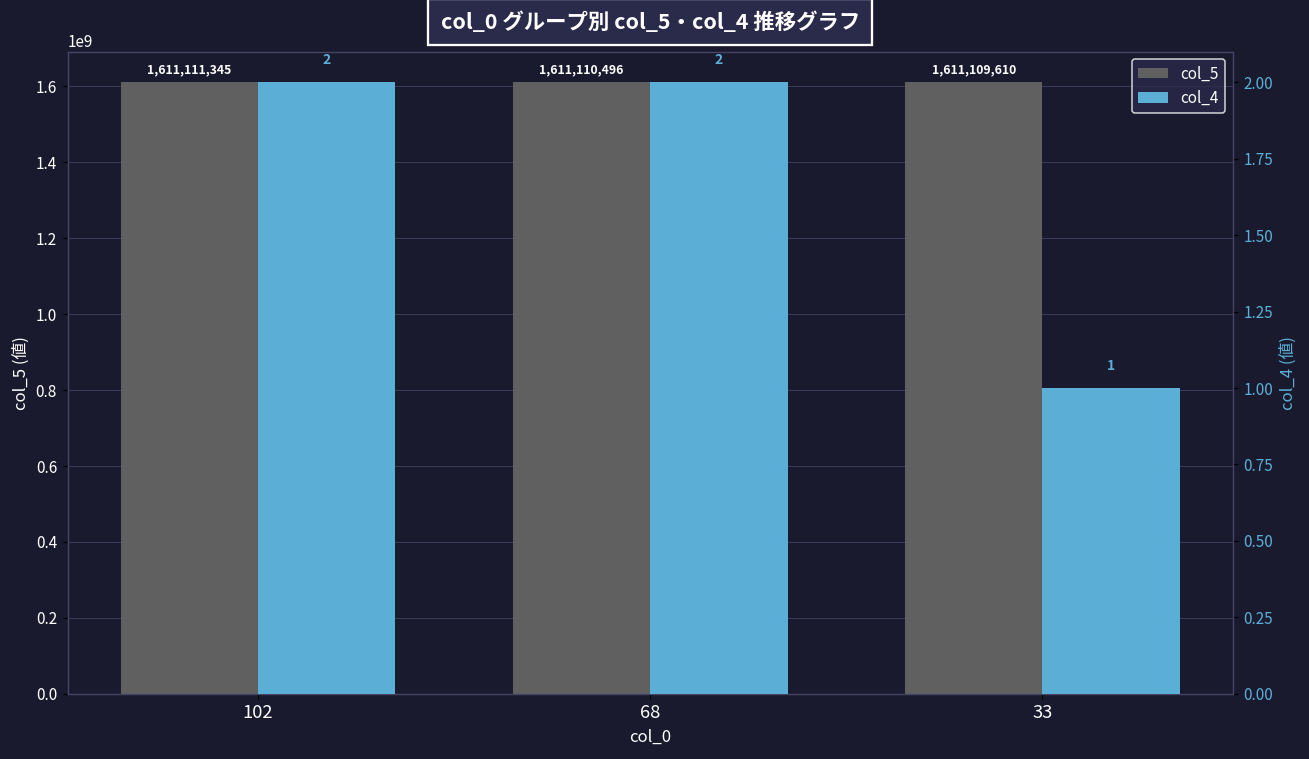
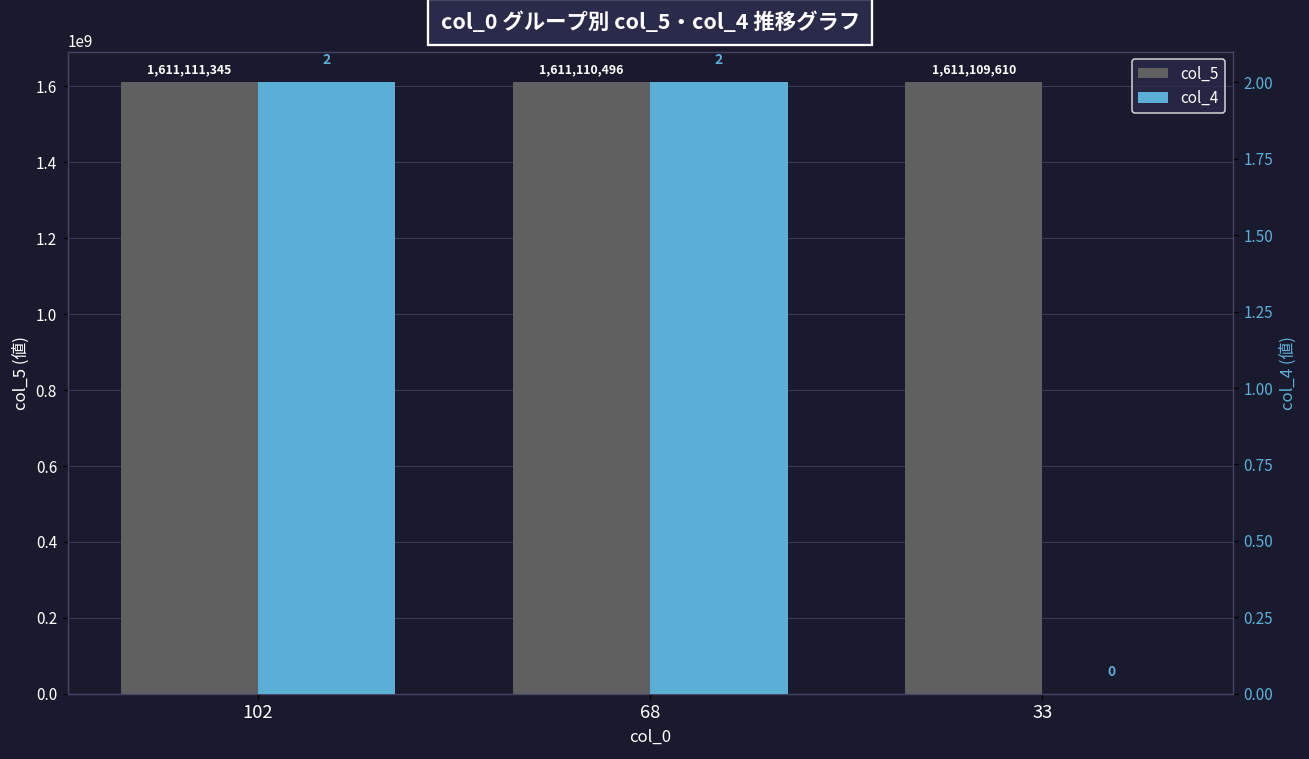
col_4, 33: 1 -> 0
